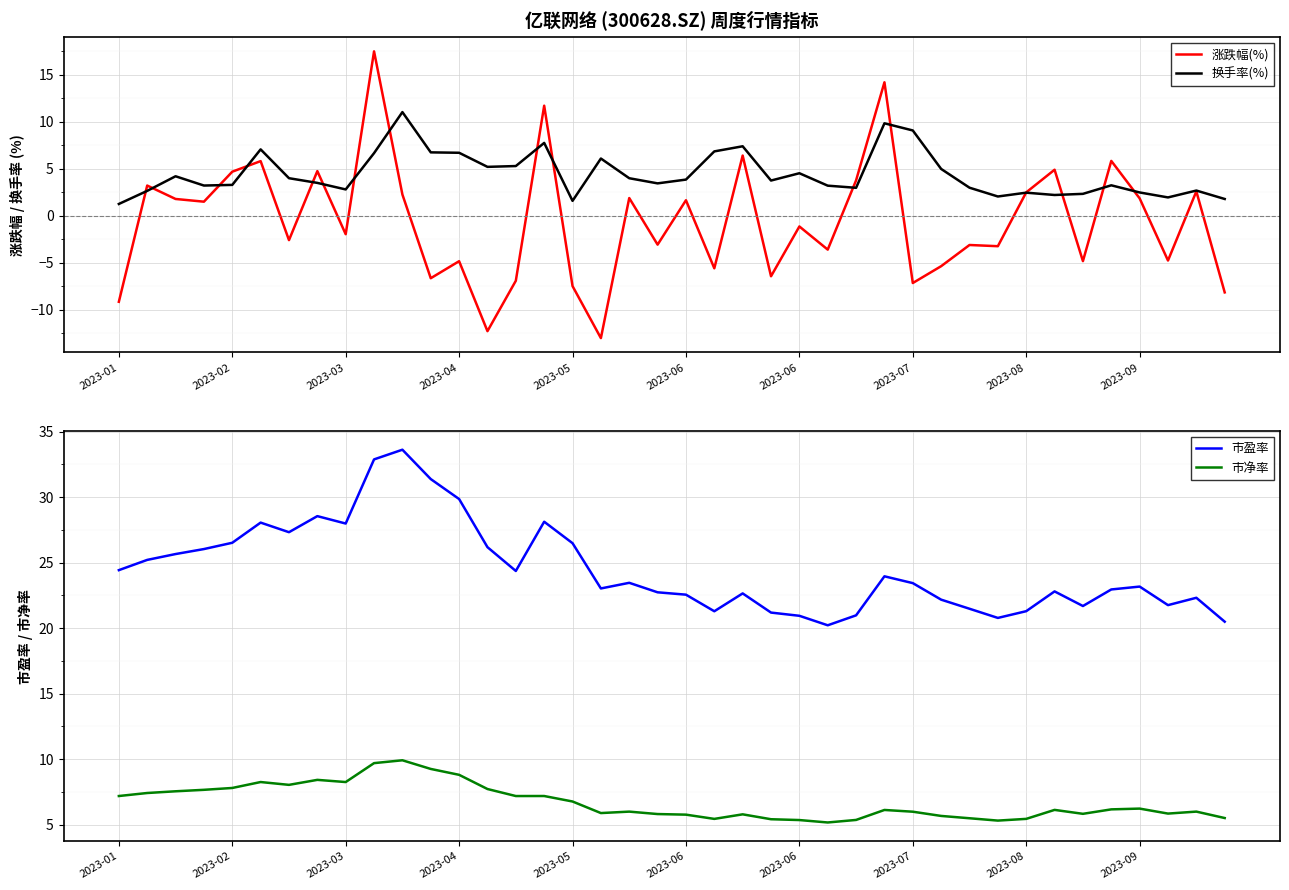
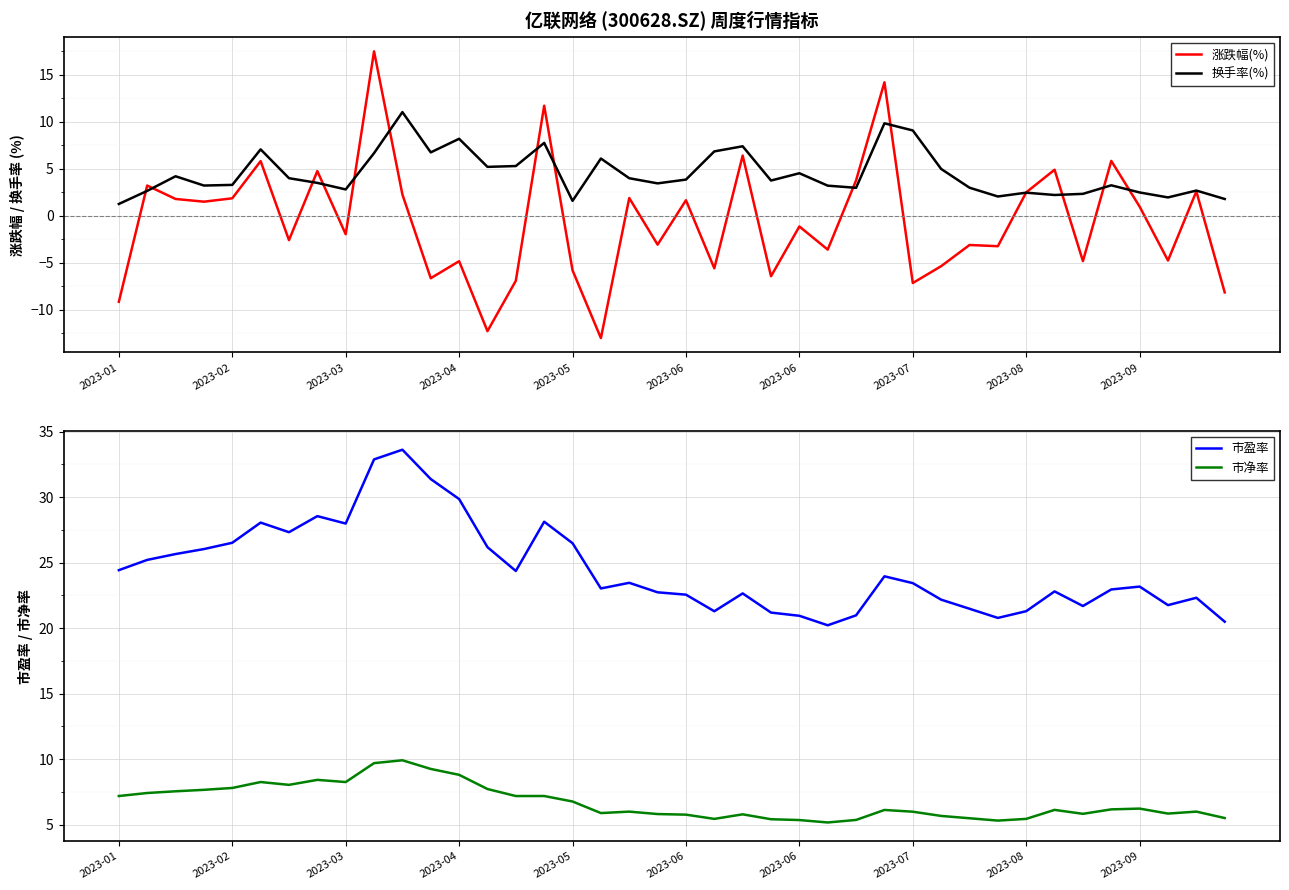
亿联网络 (300628.SZ) 周度行情指标, 涨跌幅(%), 2023-02: 5 -> 2
亿联网络 (300628.SZ) 周度行情指标, 换手率(%), 2023-04: 7 -> 8
亿联网络 (300628.SZ) 周度行情指标, 涨跌幅(%), 2023-05: -8 -> -6
亿联网络 (300628.SZ) 周度行情指标, 涨跌幅(%), 2023-09: 2 -> 1
